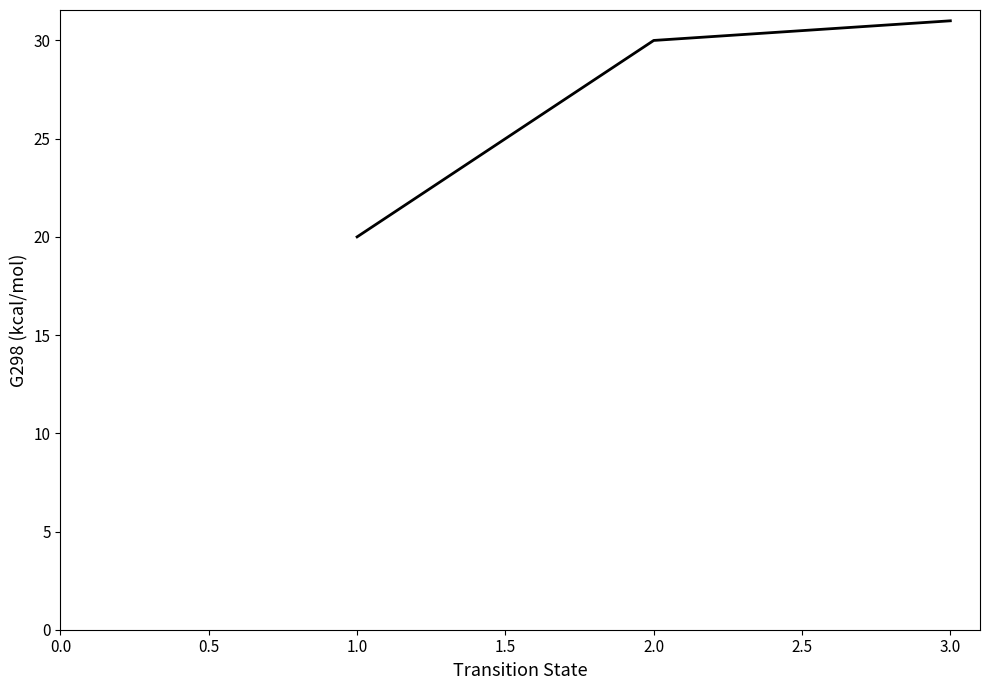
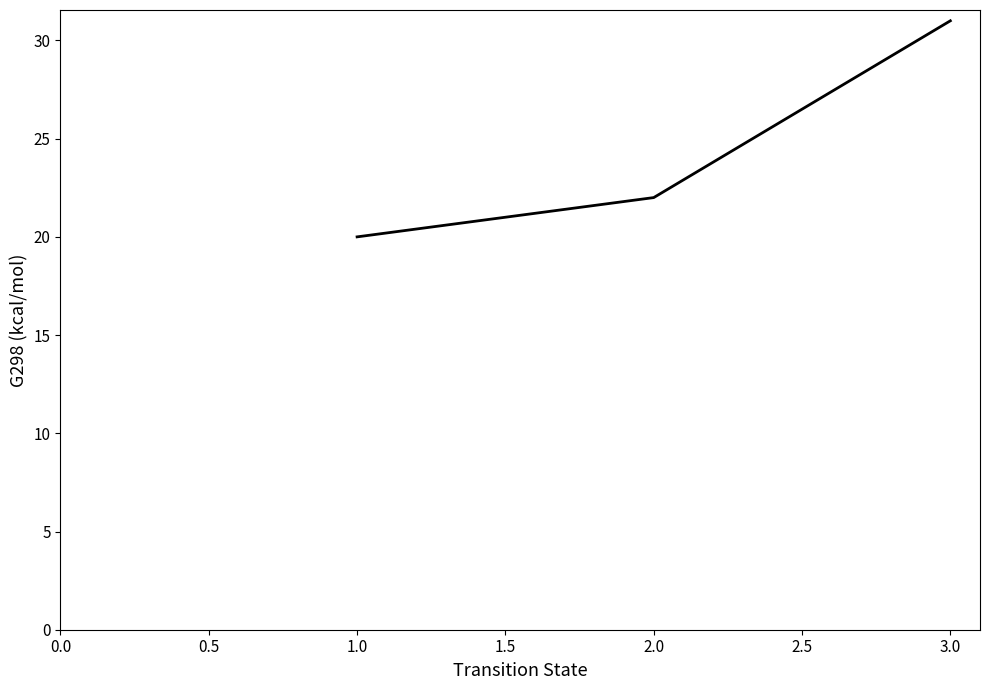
2.0: 30 -> 22
